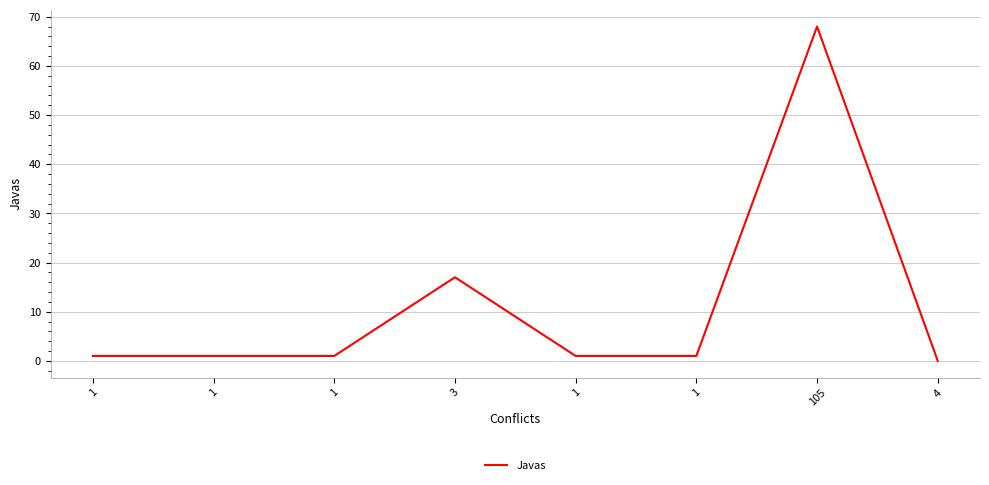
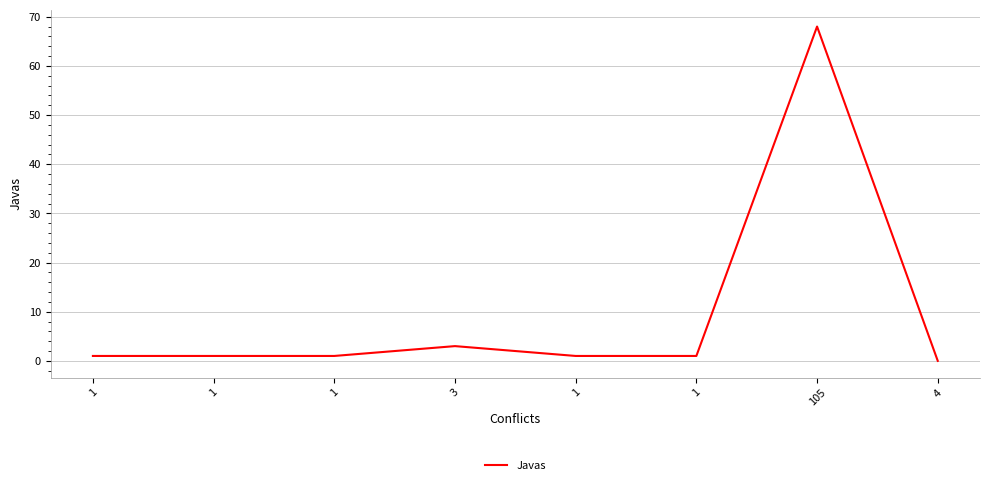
3: 17 -> 3
